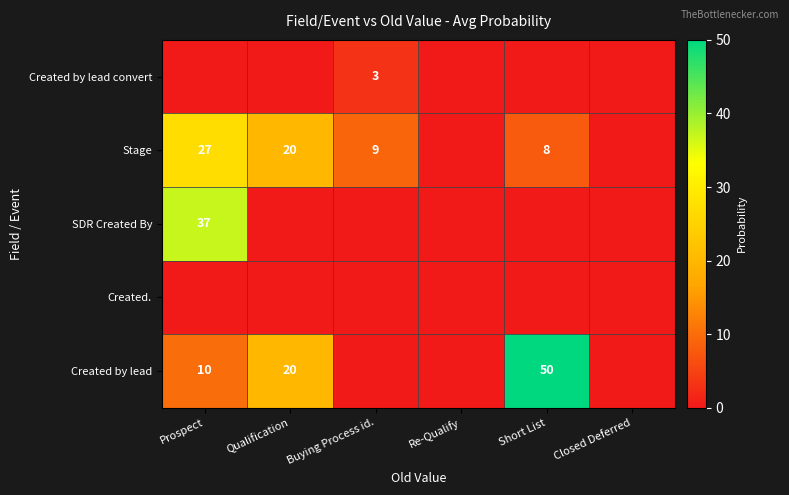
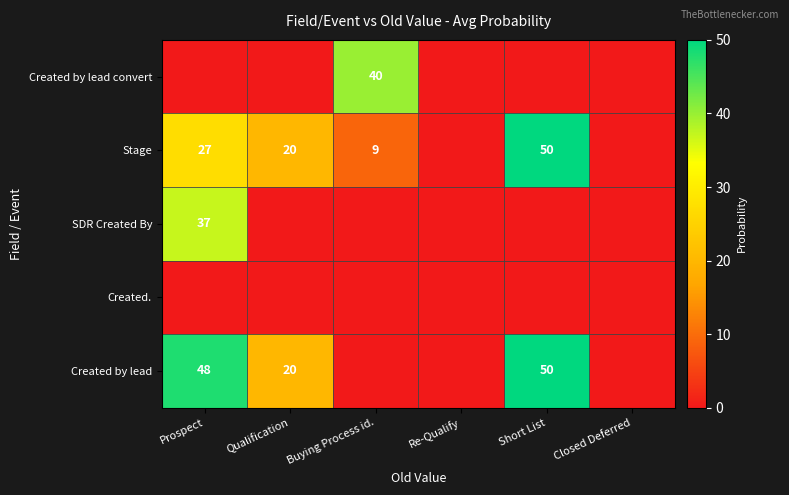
Created by lead convert, Buying Process id.: 3 -> 40
Stage, Short List: 8 -> 50
Created by lead, Prospect: 10 -> 48
